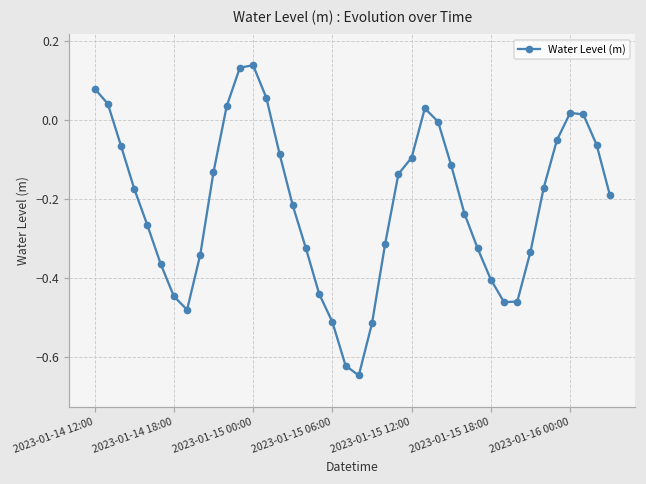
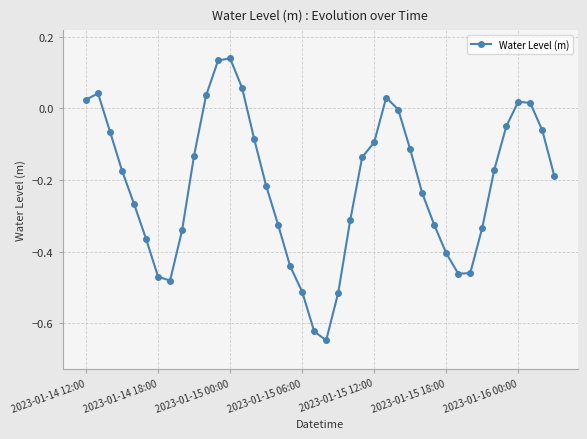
2023-01-14 12:00: 0.08 -> 0.02
2023-01-14 18:00: -0.45 -> -0.47
